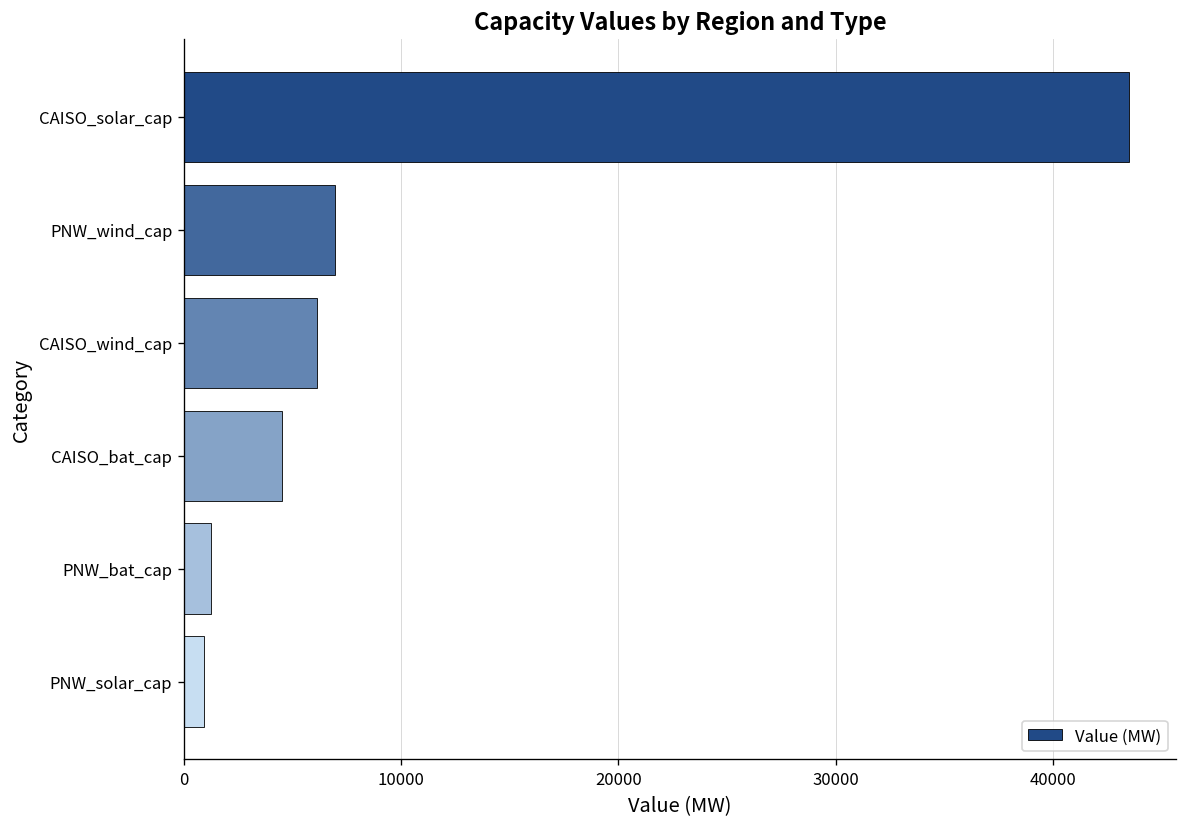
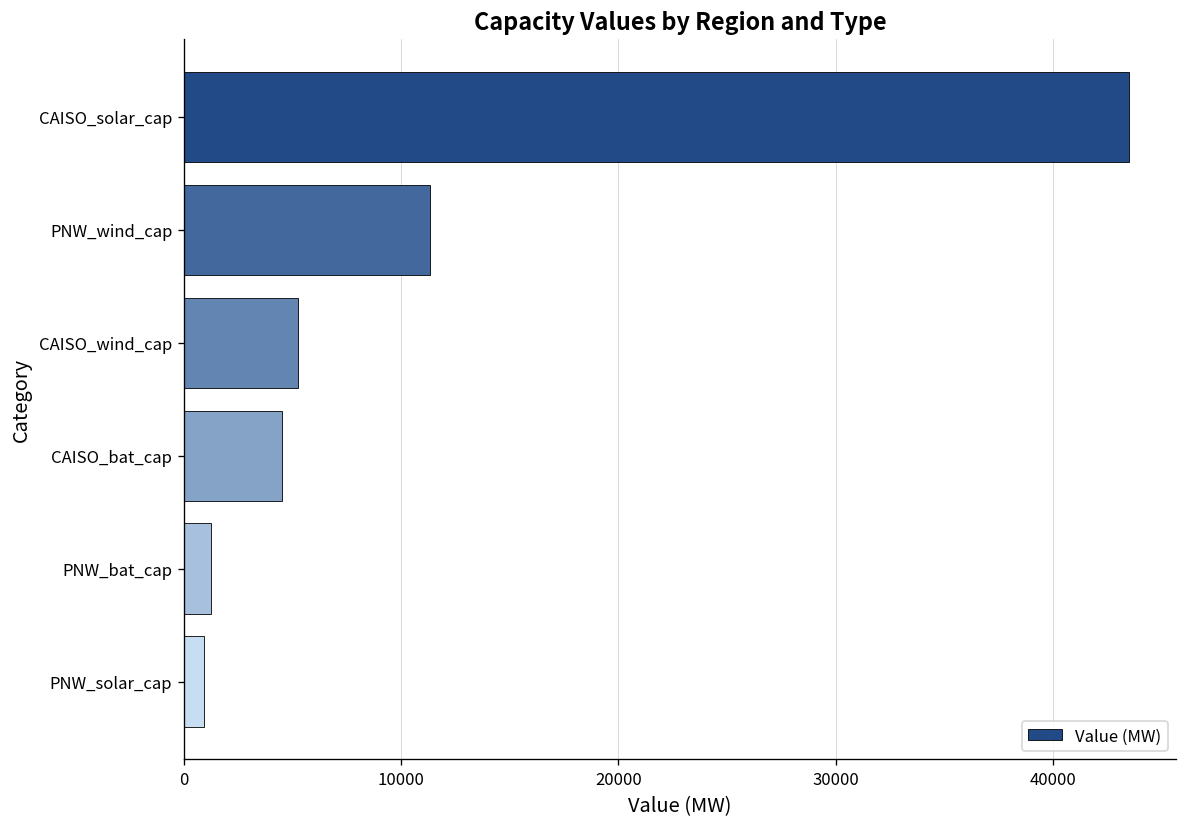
PNW_wind_cap: 6900 -> 11300
CAISO_wind_cap: 6100 -> 5300
